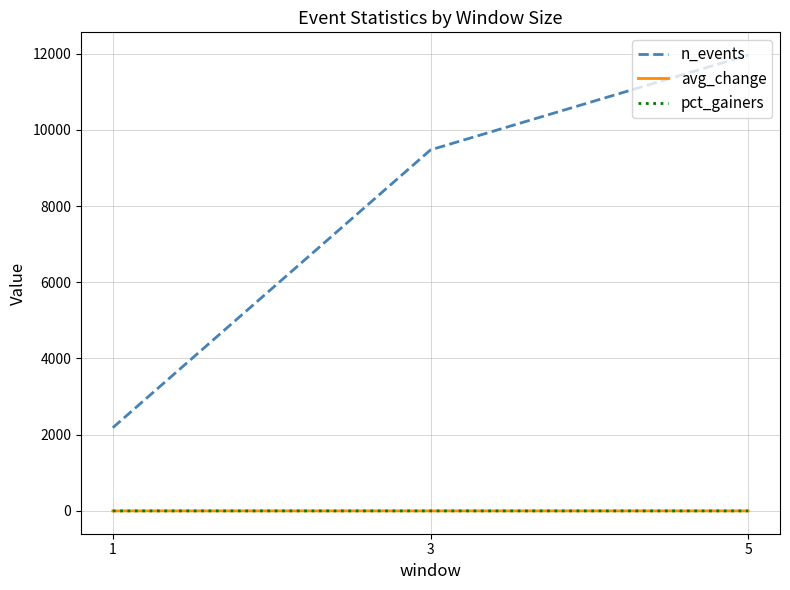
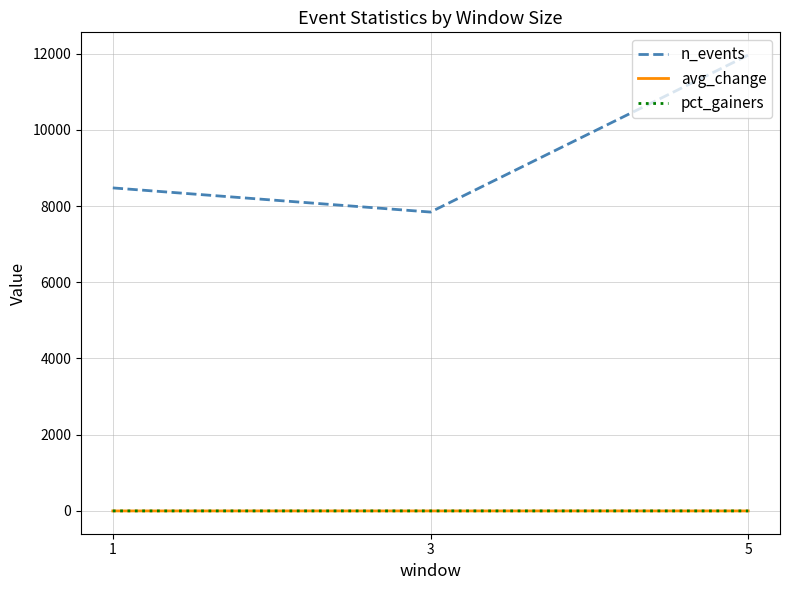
n_events, 1: 2200 -> 8500
n_events, 3: 9500 -> 7800
